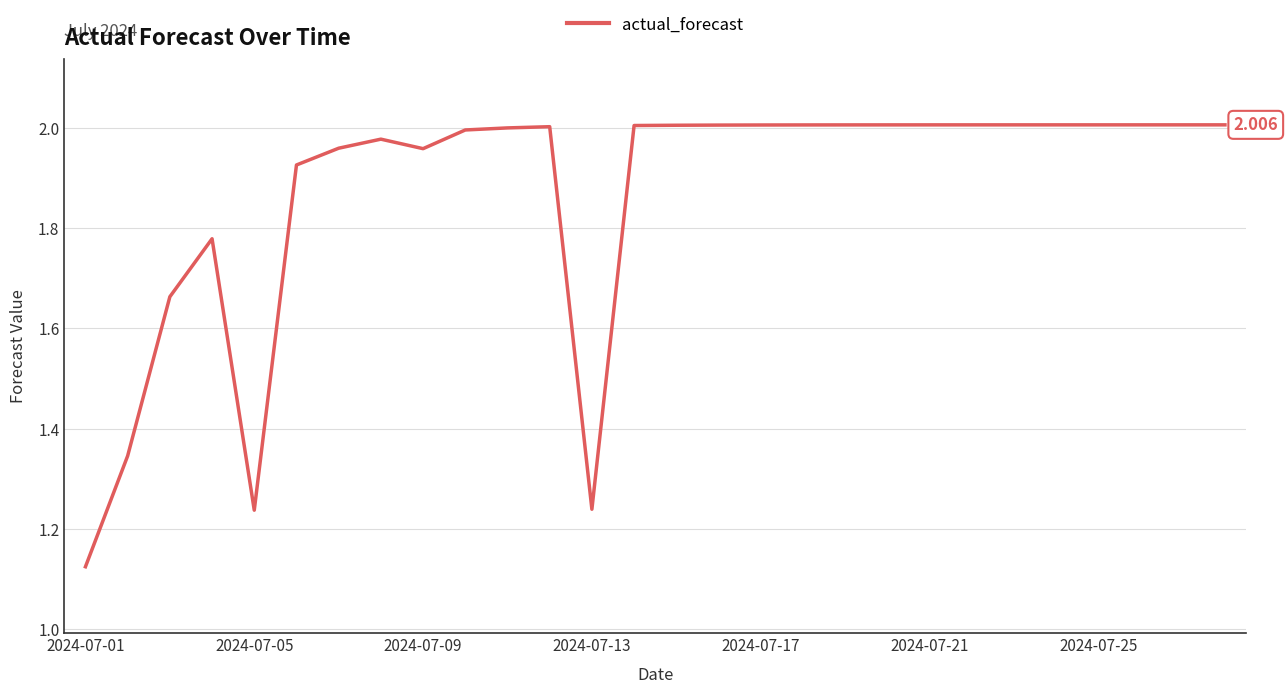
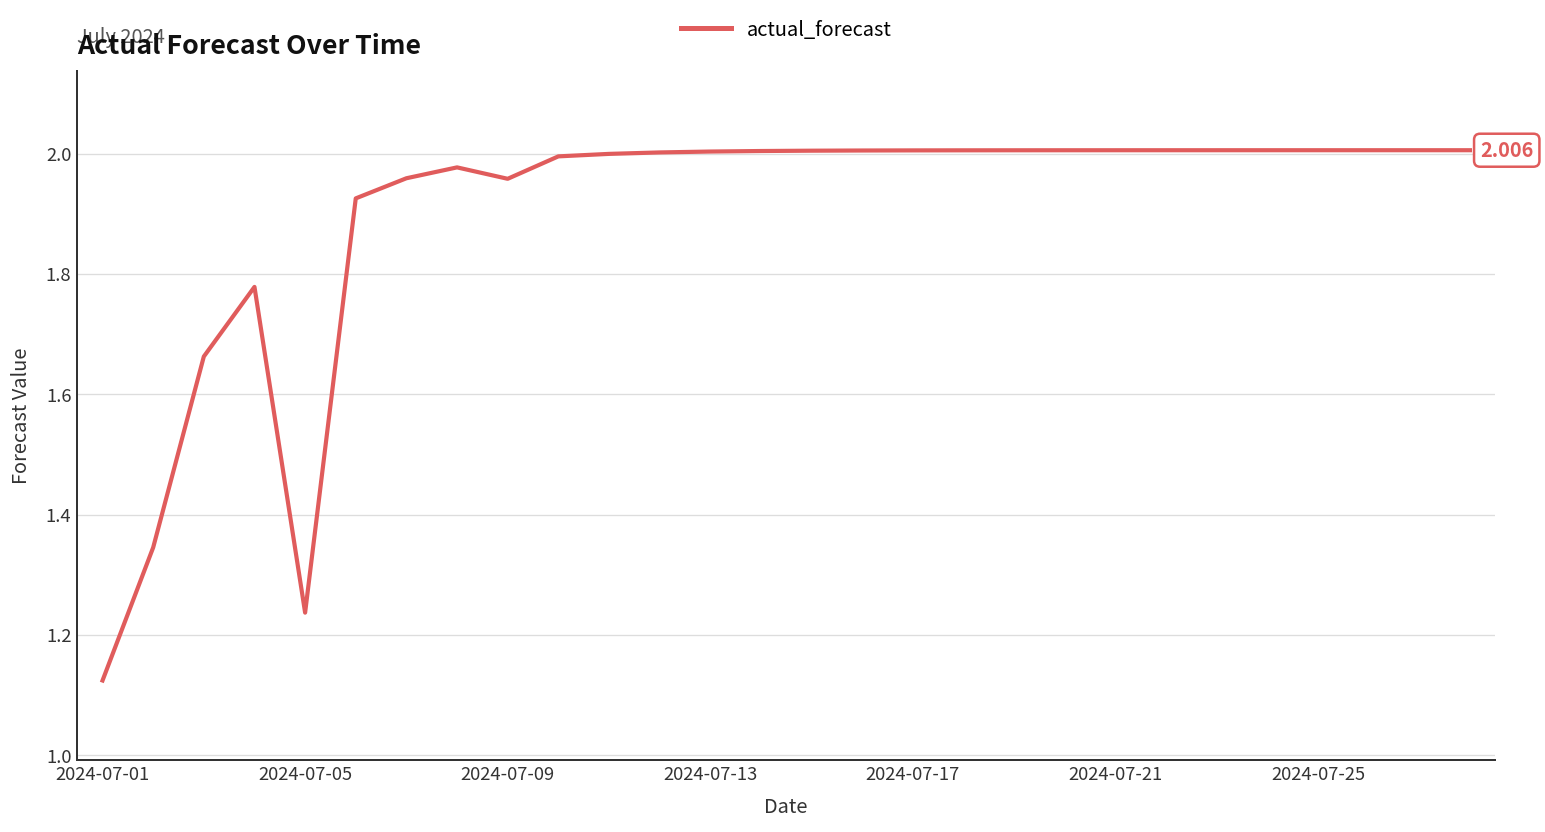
2024-07-13: 1.24 -> 2.00
